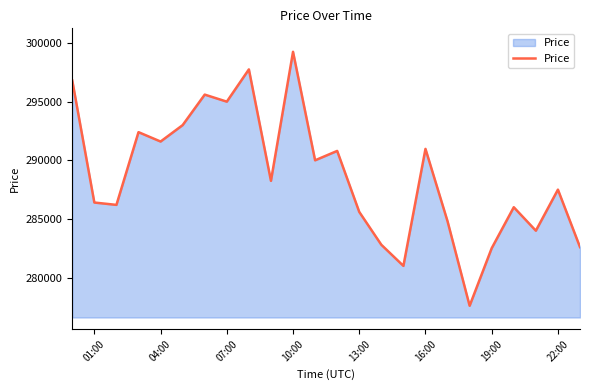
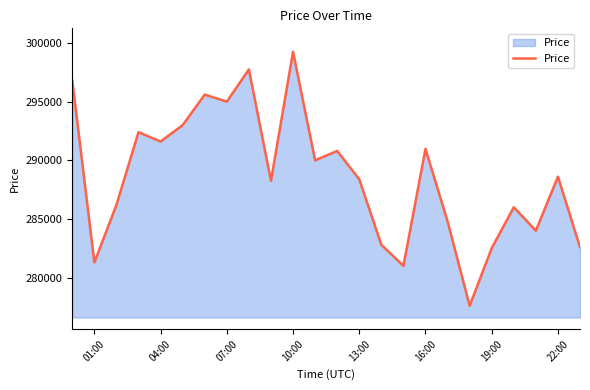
01:00: 286400 -> 281300
13:00: 285600 -> 288400
22:00: 287500 -> 288600
